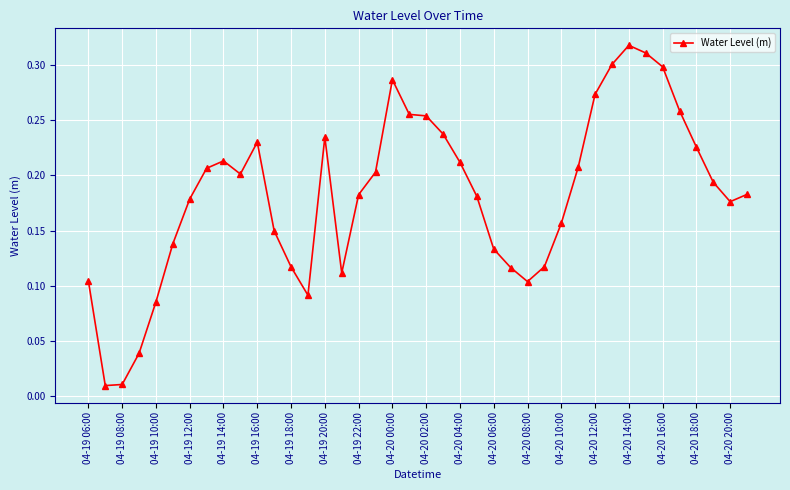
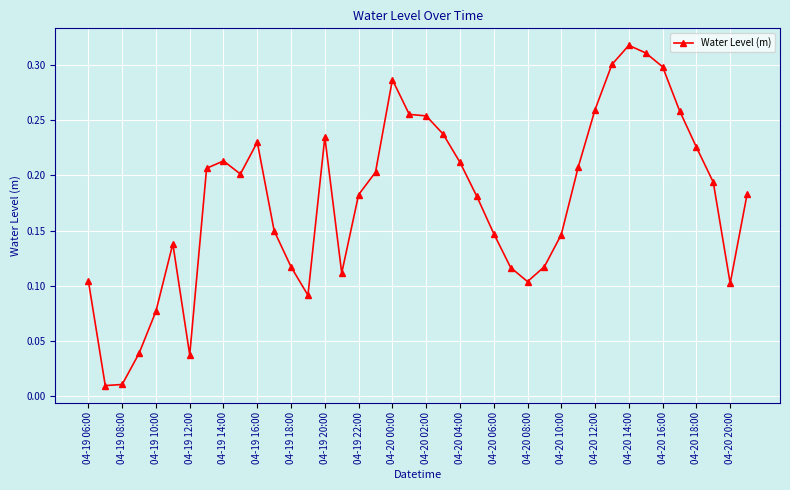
04-19 10:00: 0.085 -> 0.077
04-19 12:00: 0.179 -> 0.037
04-20 06:00: 0.133 -> 0.147
04-20 10:00: 0.157 -> 0.146
04-20 12:00: 0.274 -> 0.260
04-20 20:00: 0.176 -> 0.102
